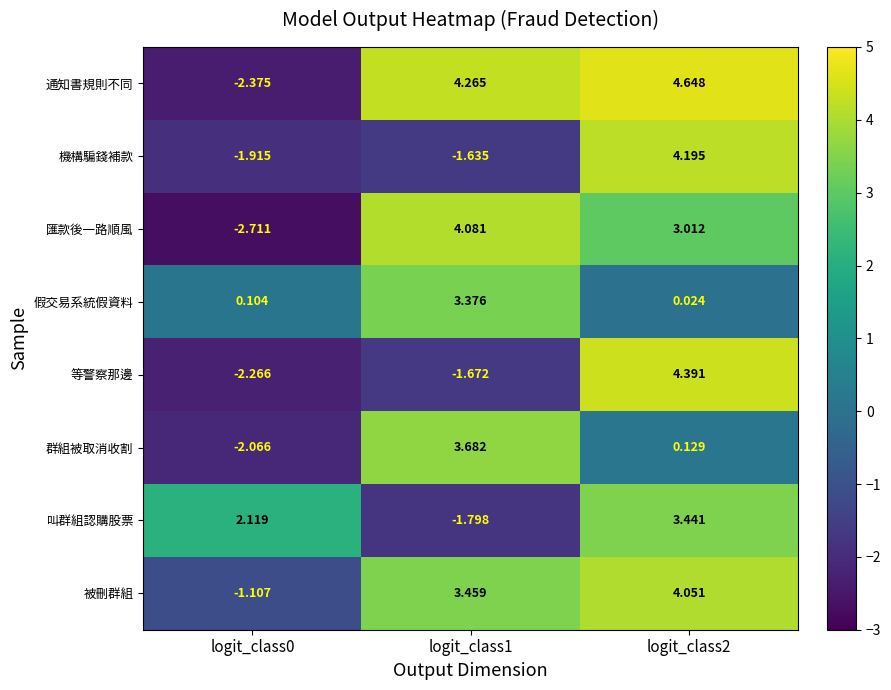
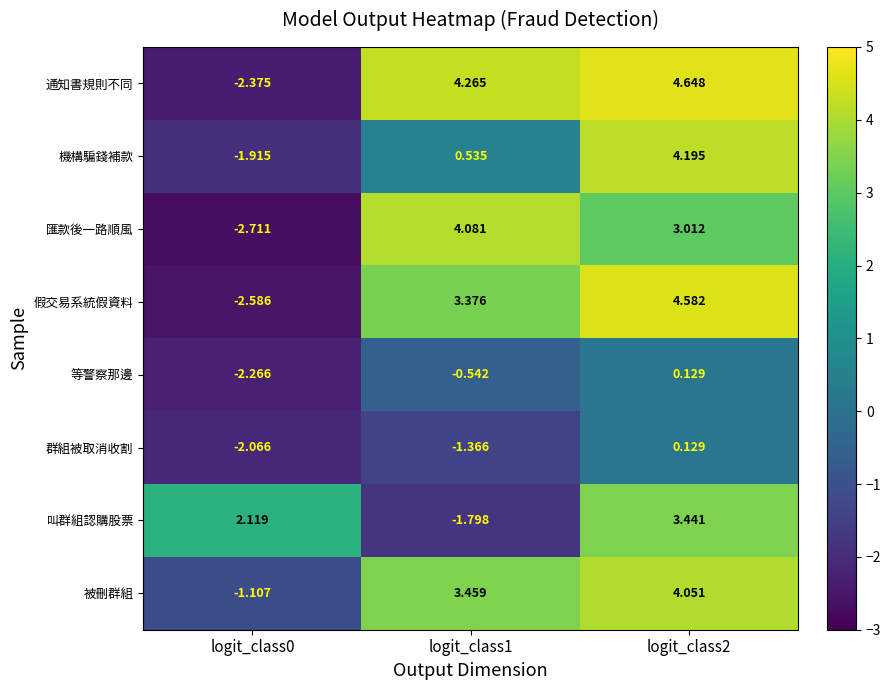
機構騙錢補款, logit_class1: -1.635 -> 0.535
假交易系統假資料, logit_class0: 0.104 -> -2.586
假交易系統假資料, logit_class2: 0.024 -> 4.582
等警察那邊, logit_class1: -1.672 -> -0.542
等警察那邊, logit_class2: 4.391 -> 0.129
群組被取消收割, logit_class1: 3.682 -> -1.366
